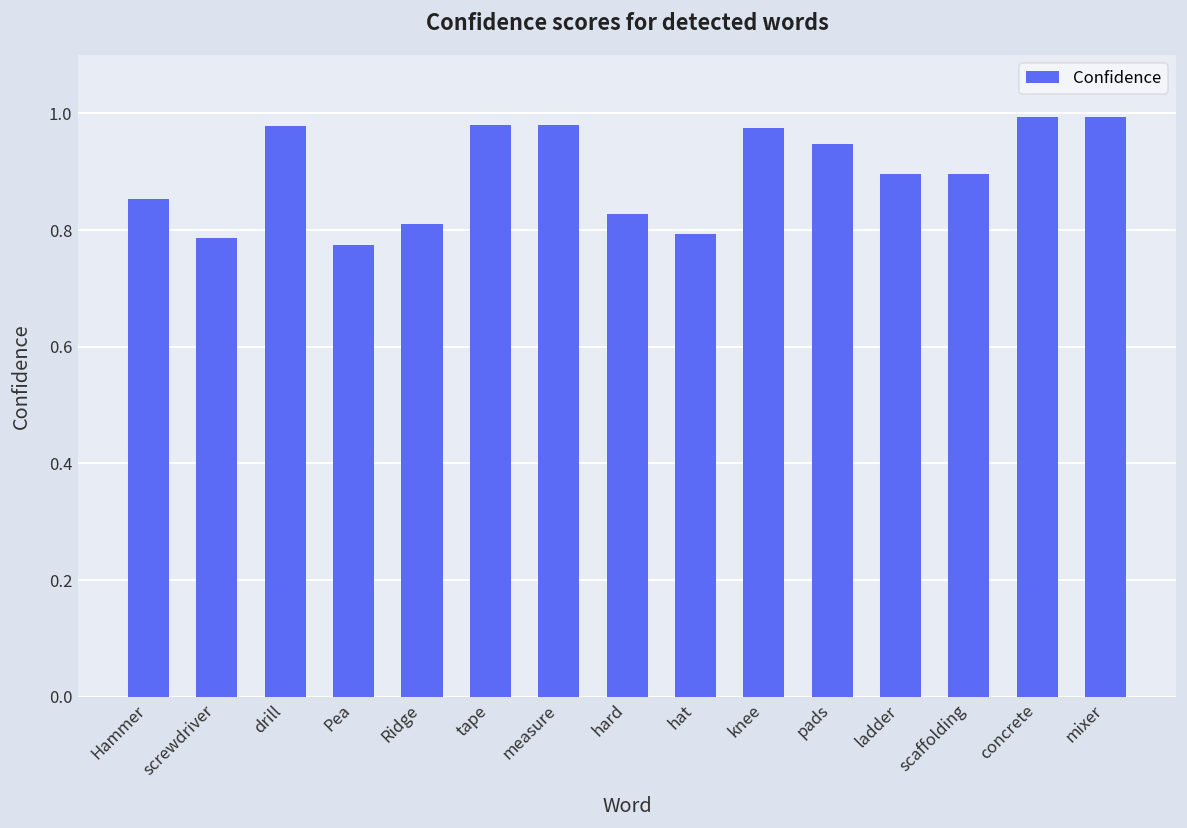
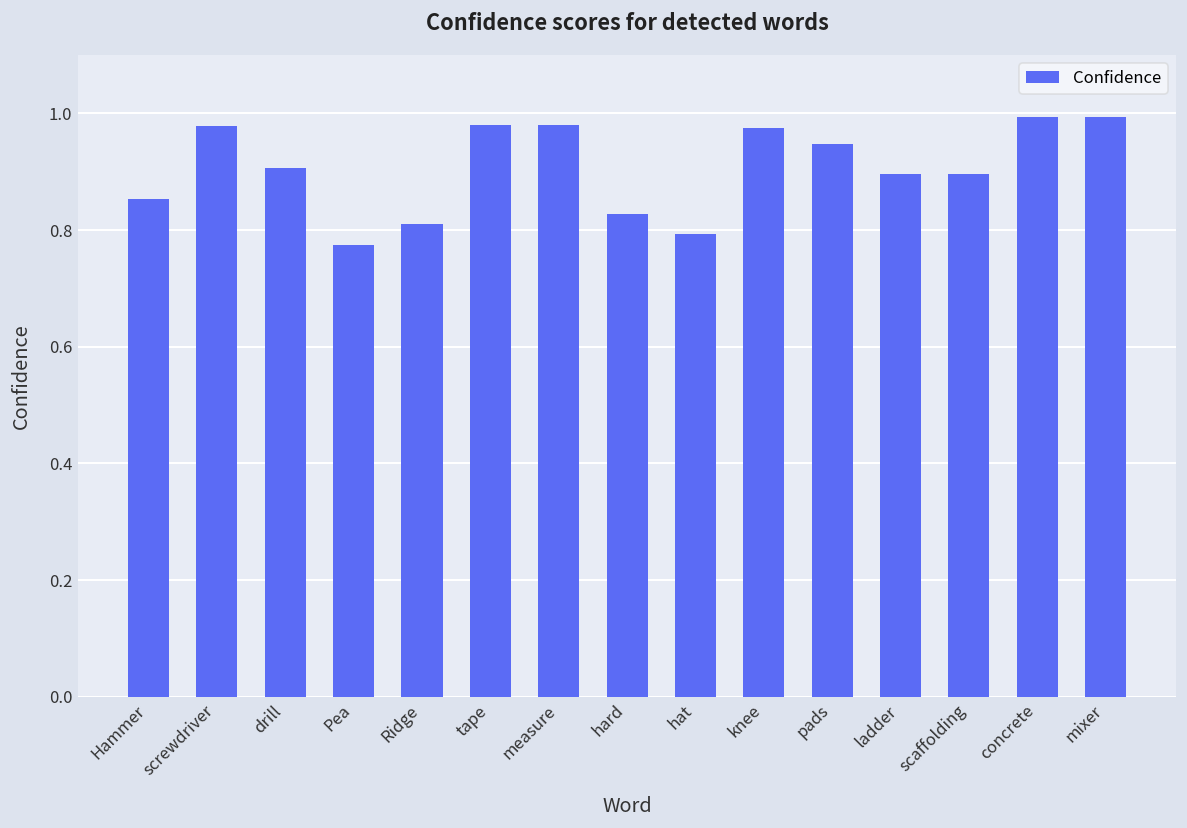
screwdriver: 0.79 -> 0.98
drill: 0.98 -> 0.91
